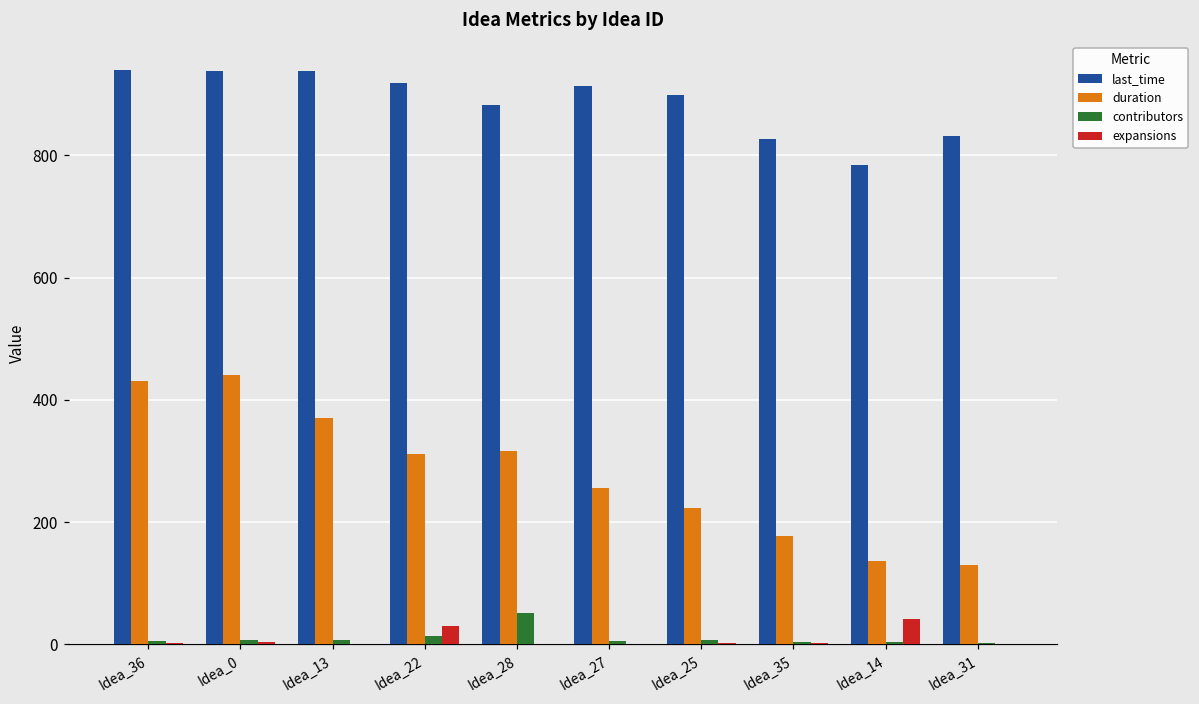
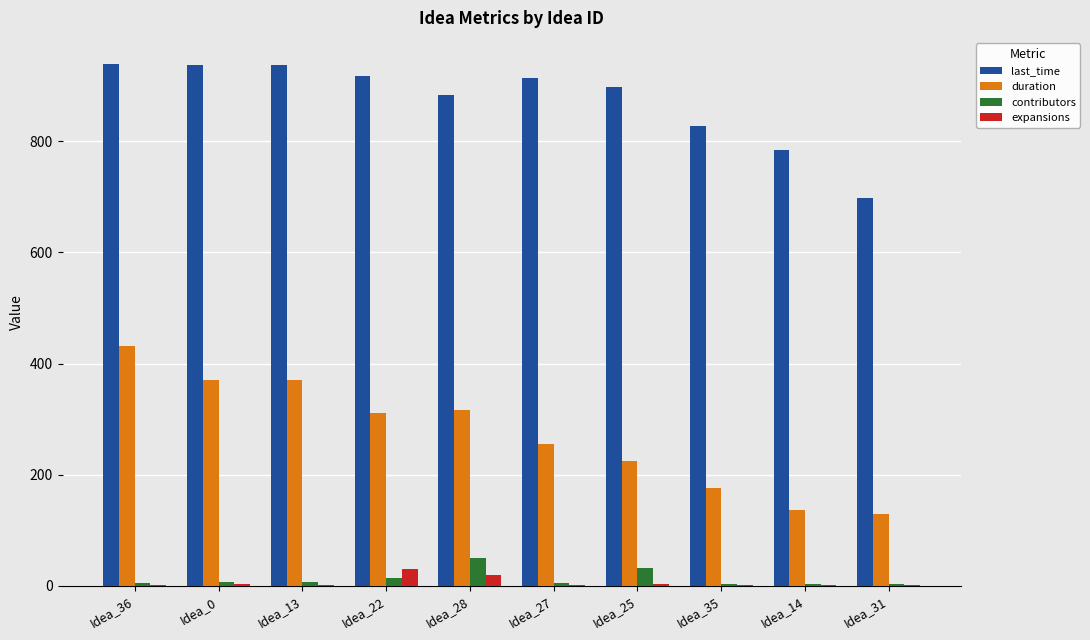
duration, Idea_0: 440 -> 370
expansions, Idea_28: 0 -> 20
contributors, Idea_25: 10 -> 30
expansions, Idea_14: 40 -> 0
last_time, Idea_31: 830 -> 700
